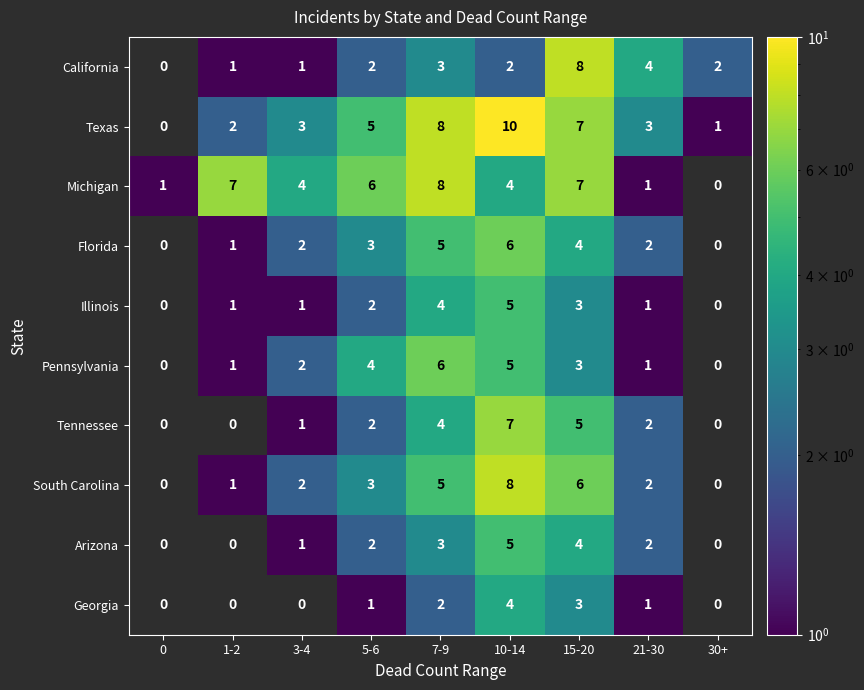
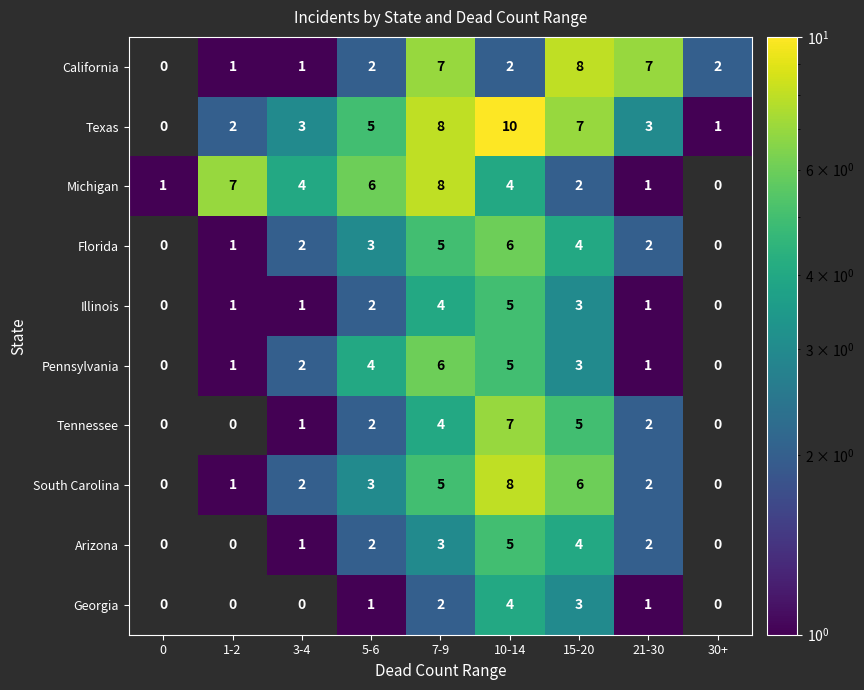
California, 7-9: 3 -> 7
California, 21-30: 4 -> 7
Michigan, 15-20: 7 -> 2
